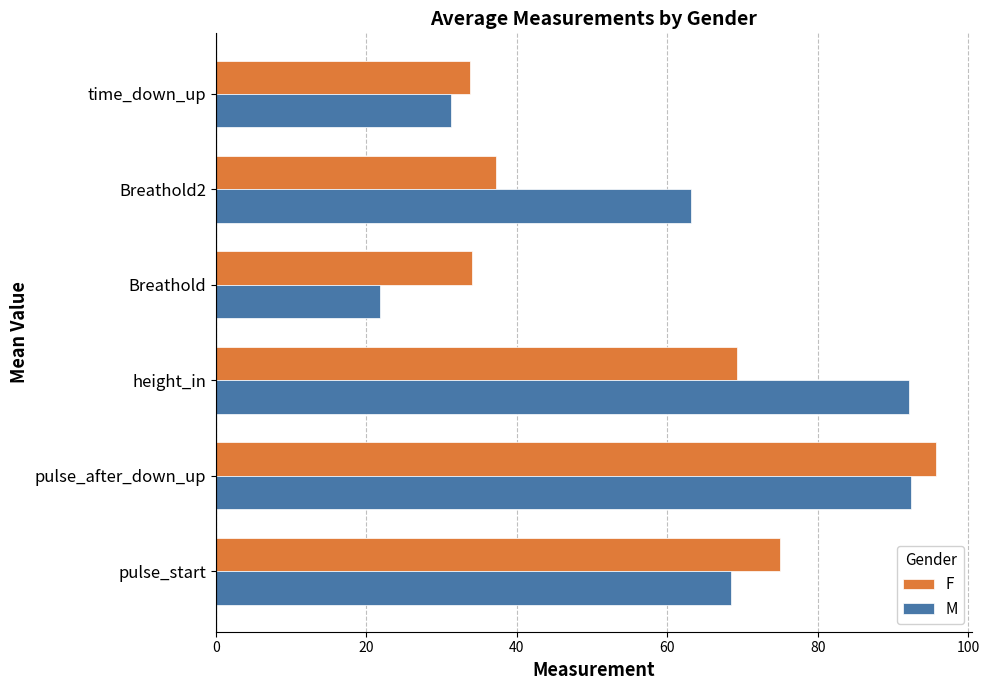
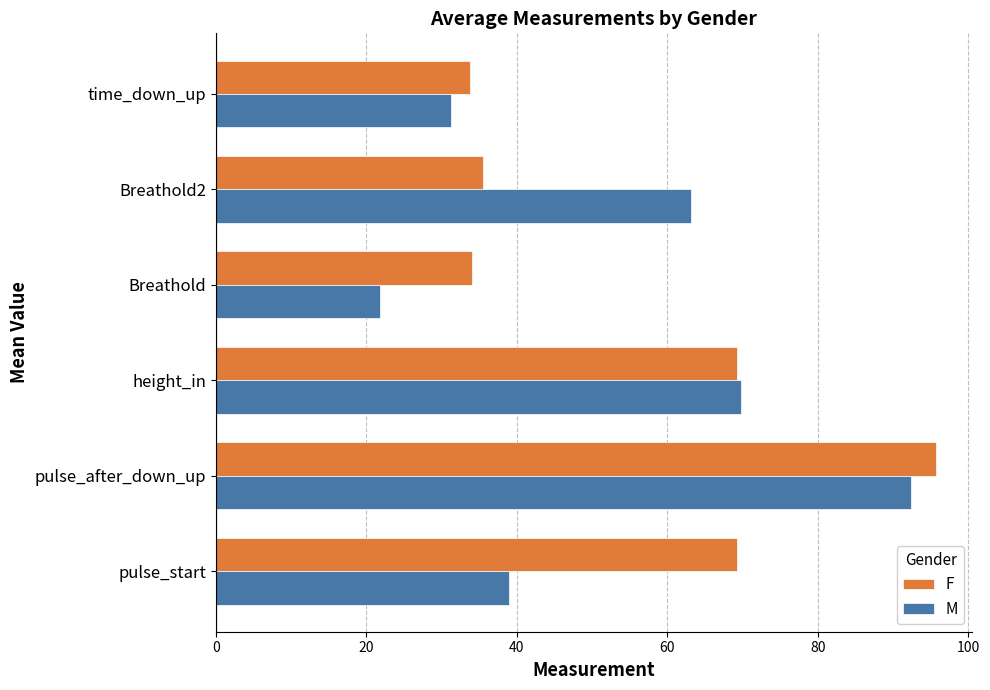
F, Breathold2: 37 -> 36
M, height_in: 92 -> 70
F, pulse_start: 75 -> 69
M, pulse_start: 68 -> 39
